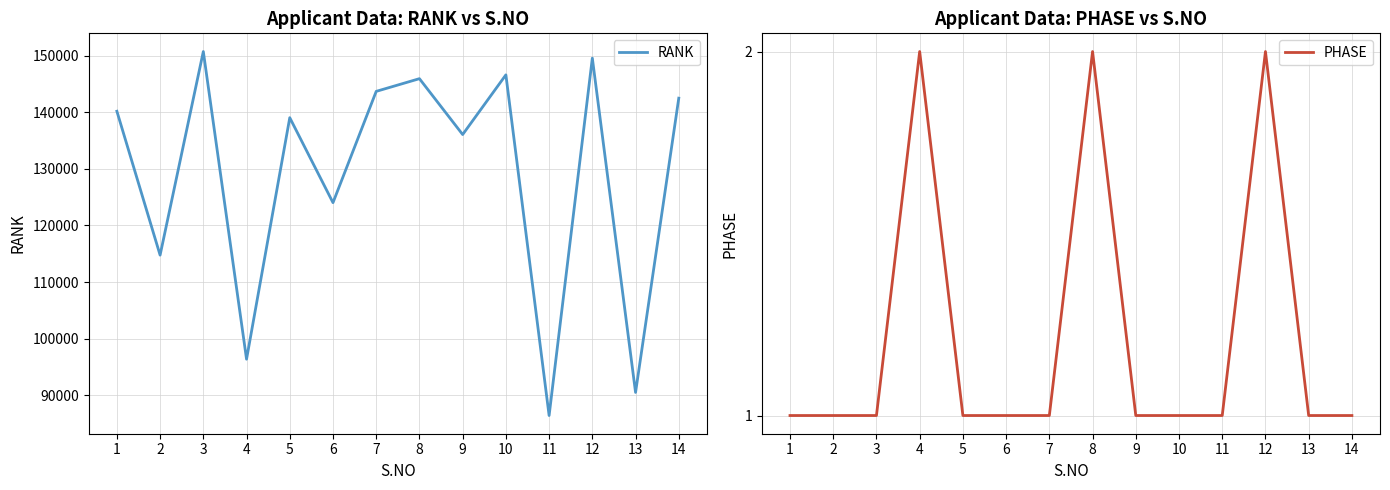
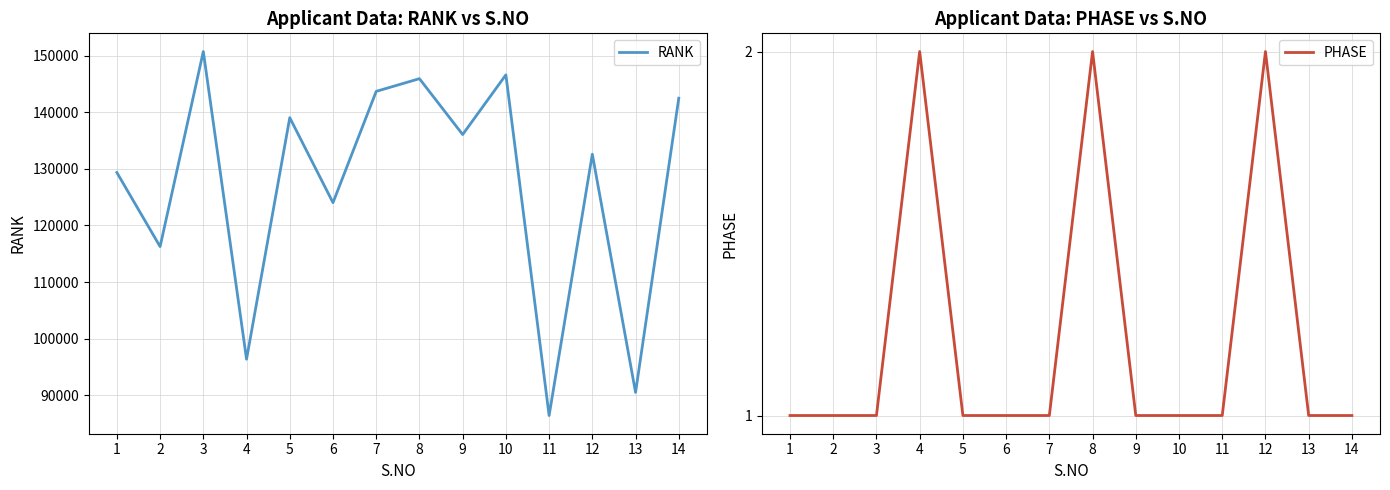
Applicant Data: RANK vs S.NO, 1: 140000 -> 129000
Applicant Data: RANK vs S.NO, 2: 115000 -> 116000
Applicant Data: RANK vs S.NO, 12: 150000 -> 133000
